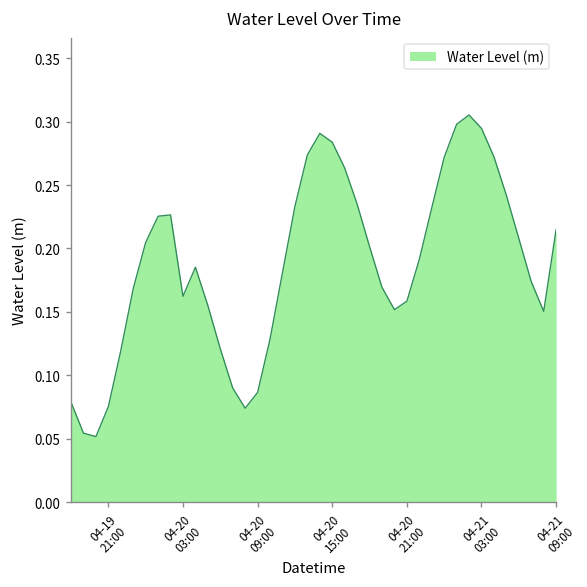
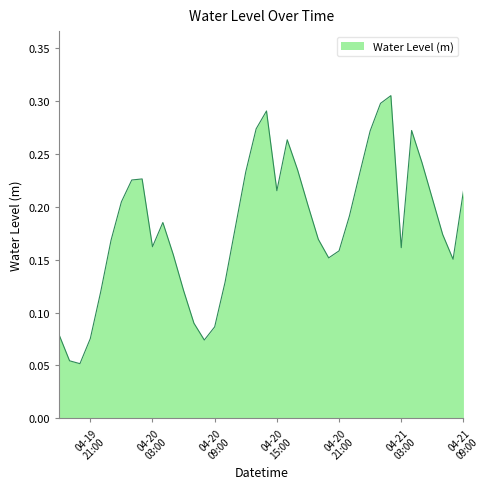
04-20 15:00: 0.284 -> 0.215
04-21 03:00: 0.295 -> 0.161
